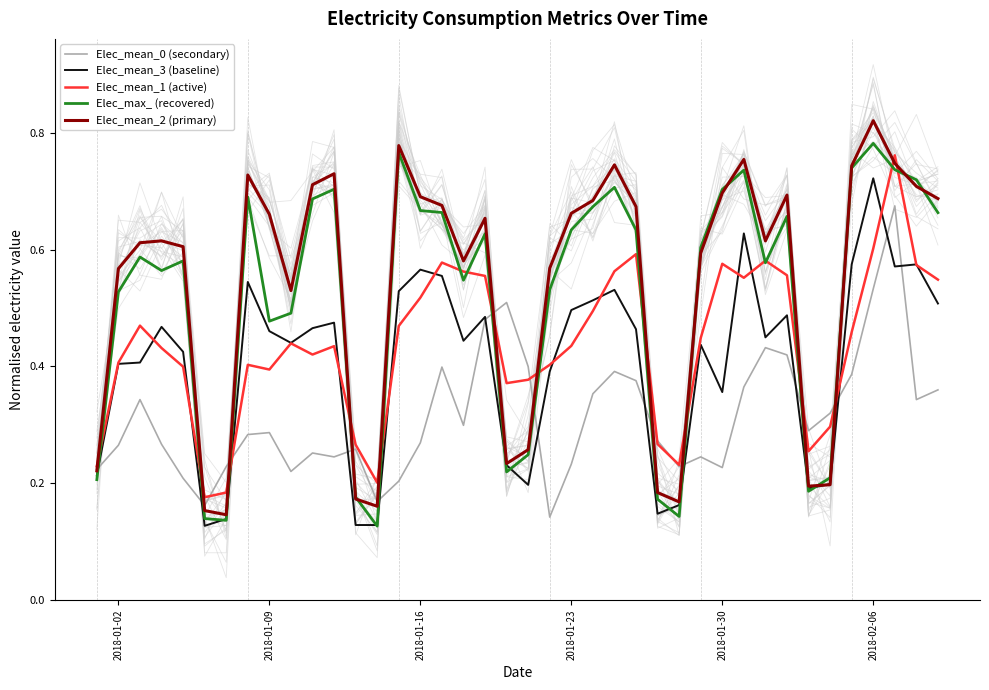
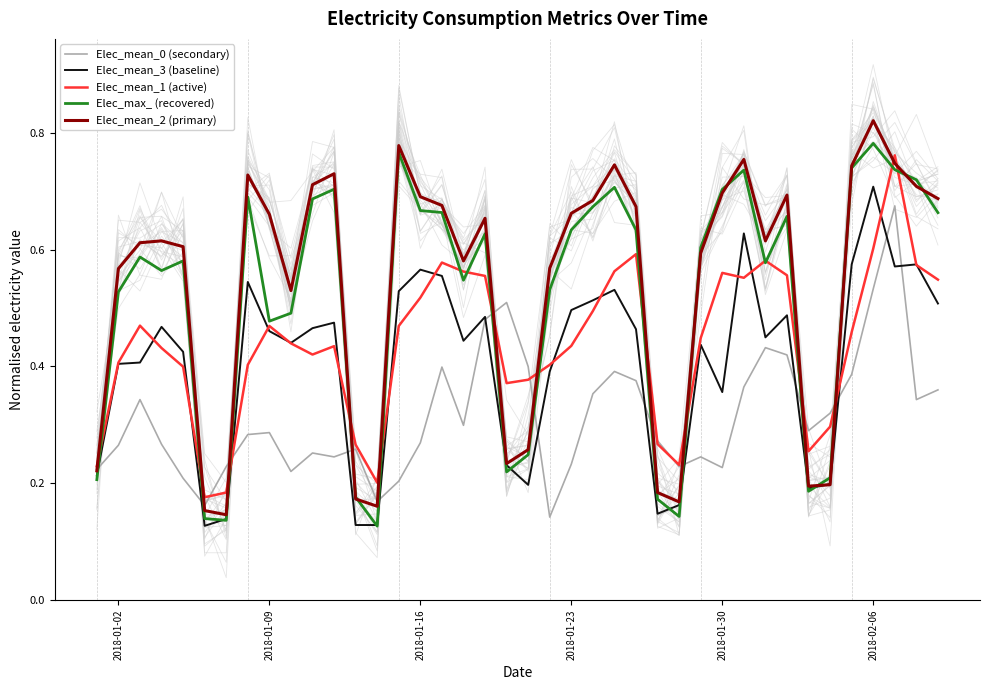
Elec_mean_1 (active), 2018-01-09: 0.39 -> 0.47
Elec_mean_1 (active), 2018-01-30: 0.58 -> 0.56
Elec_mean_3 (baseline), 2018-02-06: 0.72 -> 0.71
